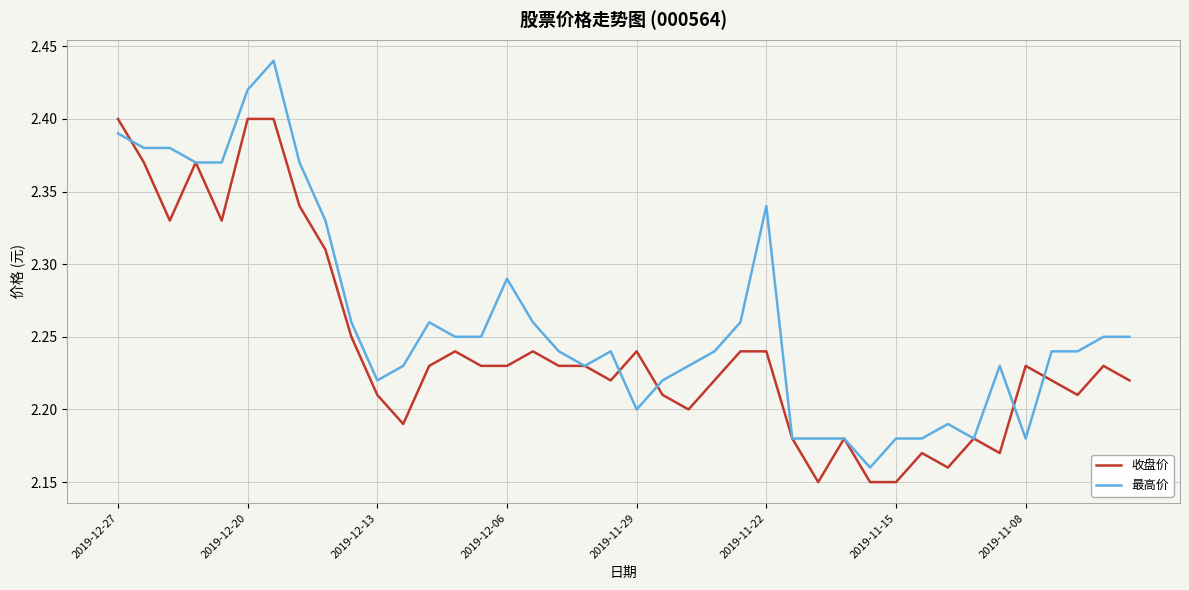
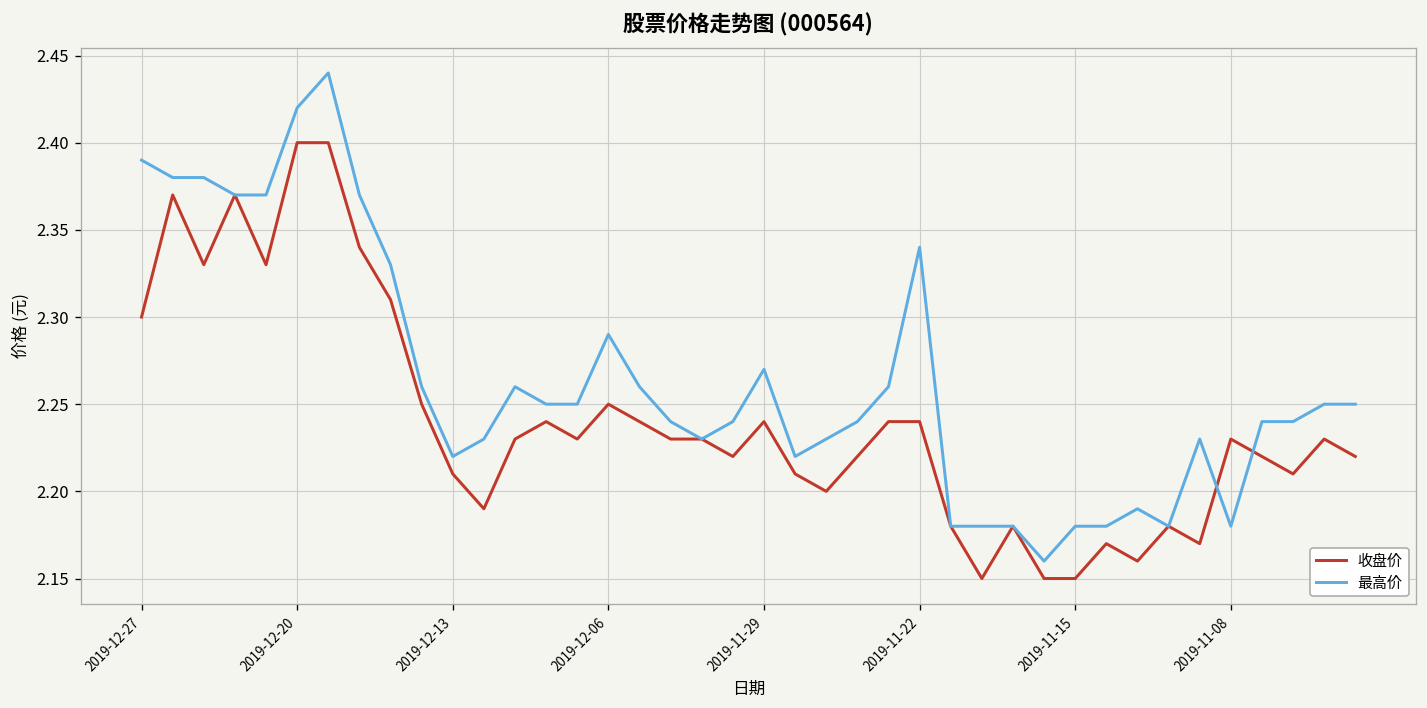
收盘价, 2019-12-27: 2.4 -> 2.3
收盘价, 2019-12-06: 2.23 -> 2.25
最高价, 2019-11-29: 2.20 -> 2.27
